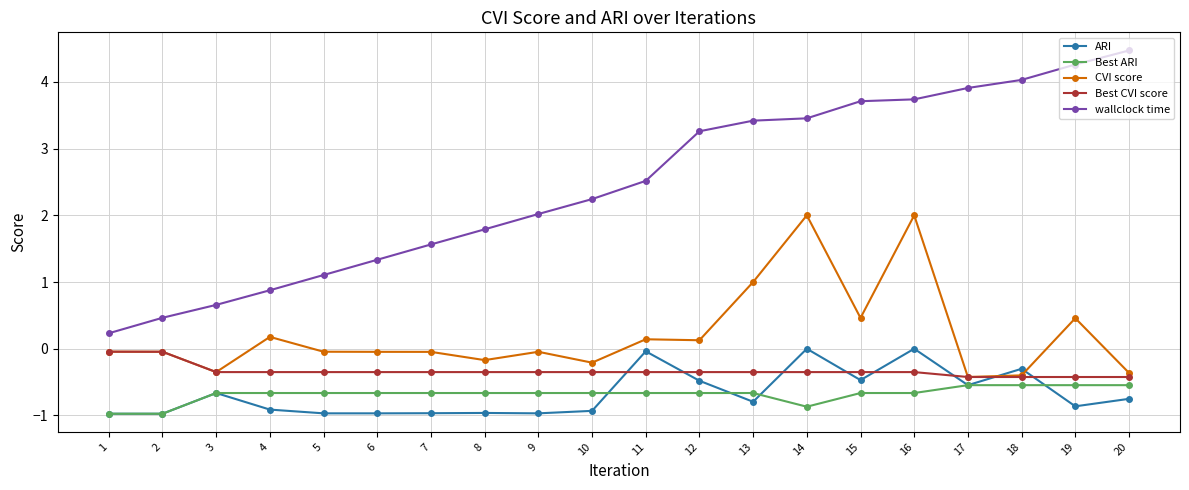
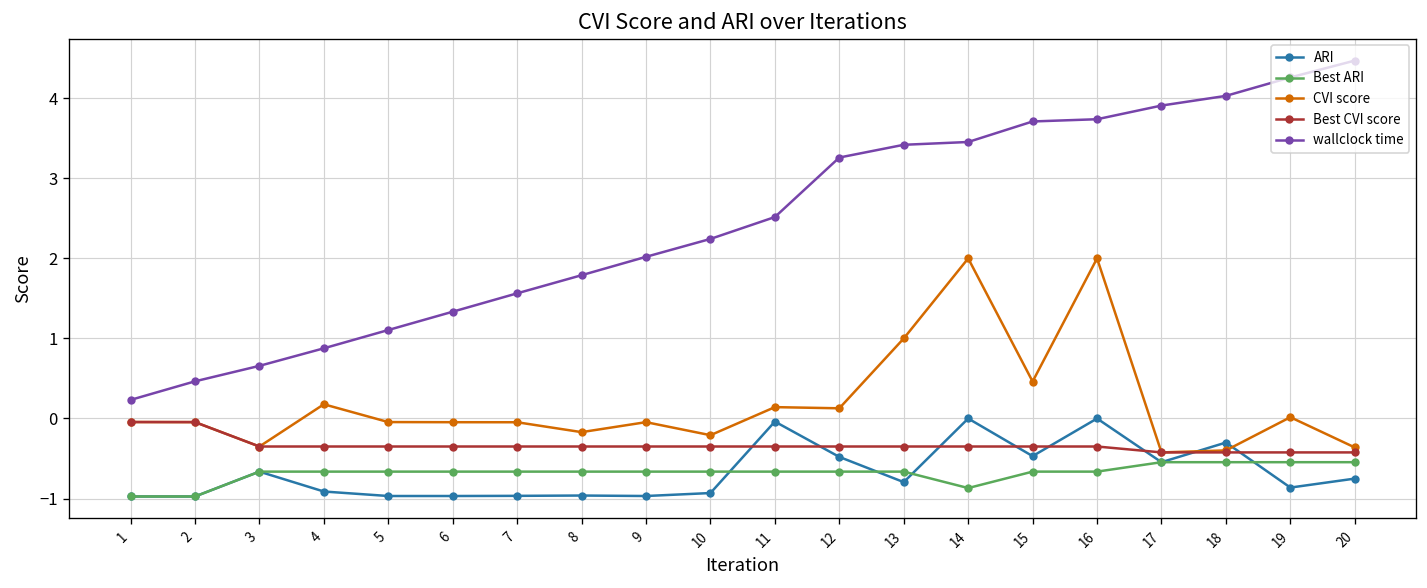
CVI score, 19: 0.5 -> 0.0
